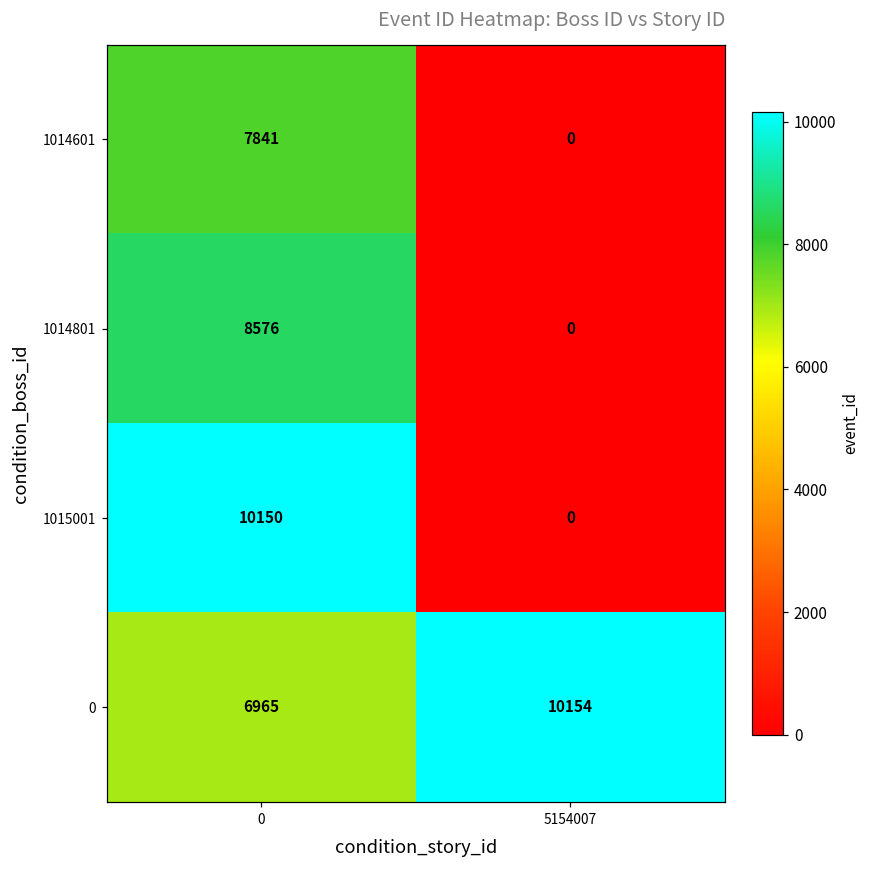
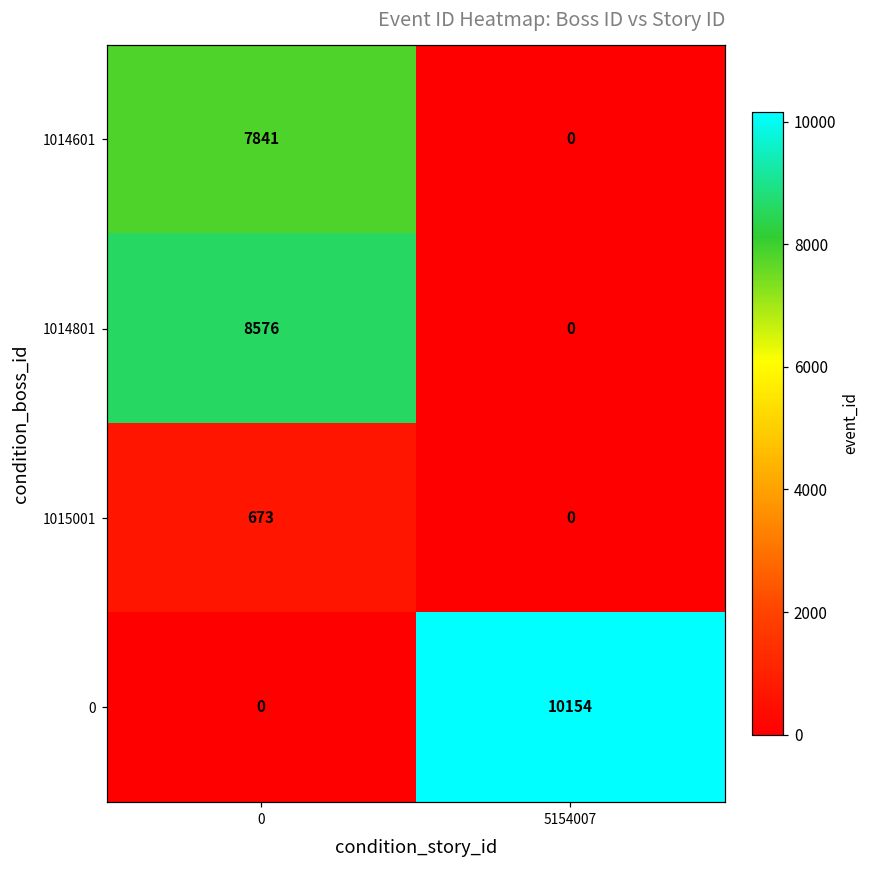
1015001, 0: 10150 -> 673
0, 0: 6965 -> 0
